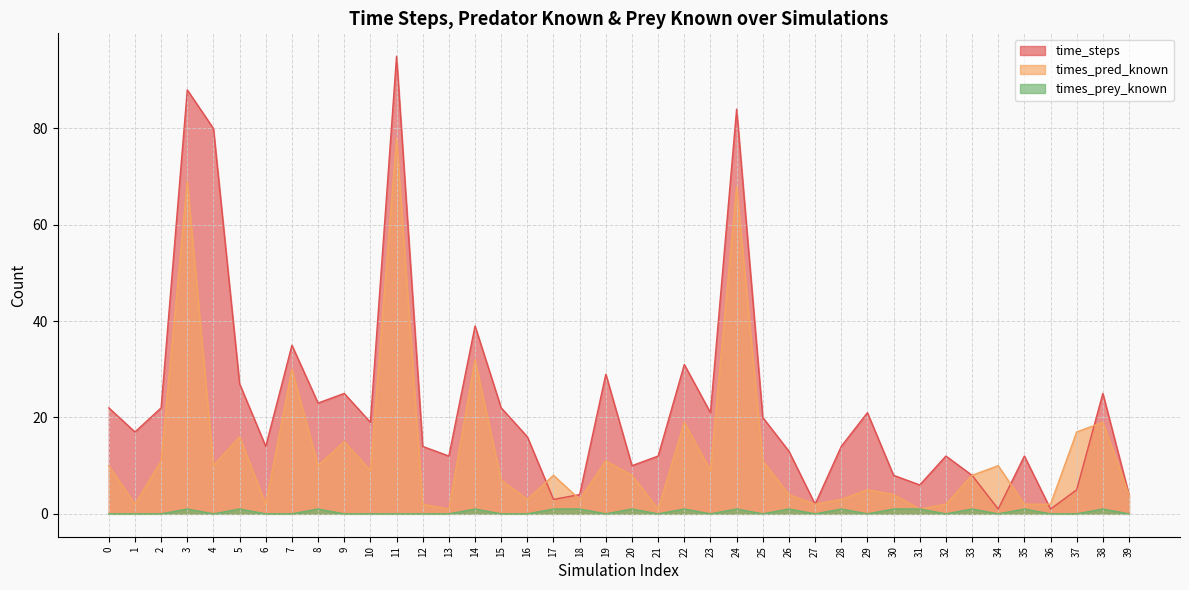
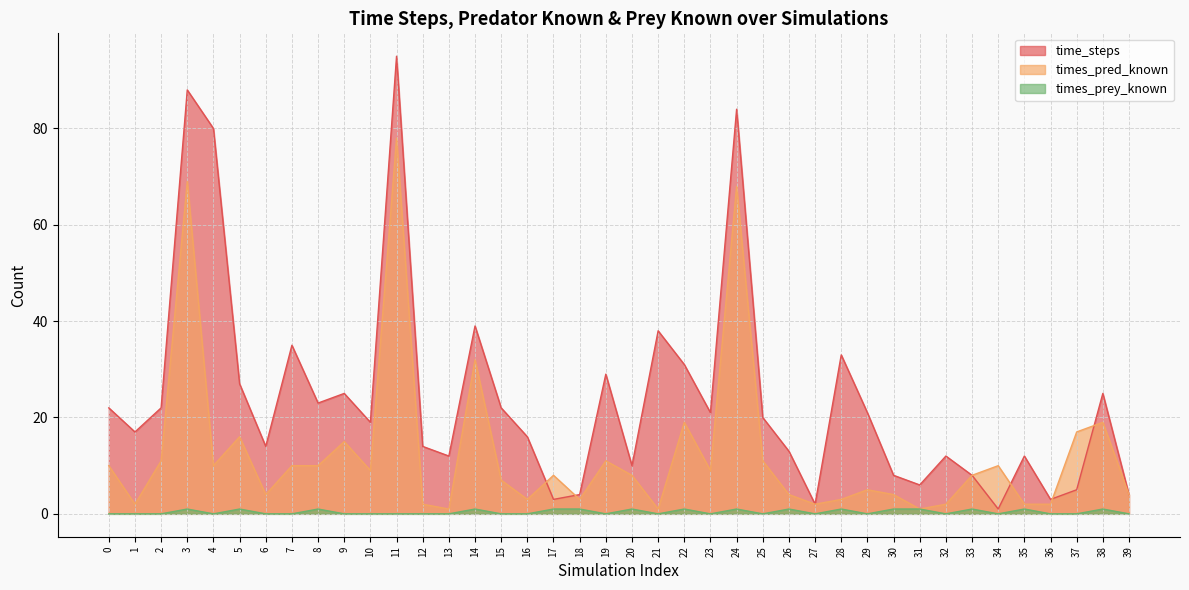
times_pred_known, 6: 2 -> 4
times_pred_known, 7: 30 -> 10
time_steps, 21: 12 -> 38
time_steps, 28: 14 -> 33
time_steps, 36: 1 -> 3
